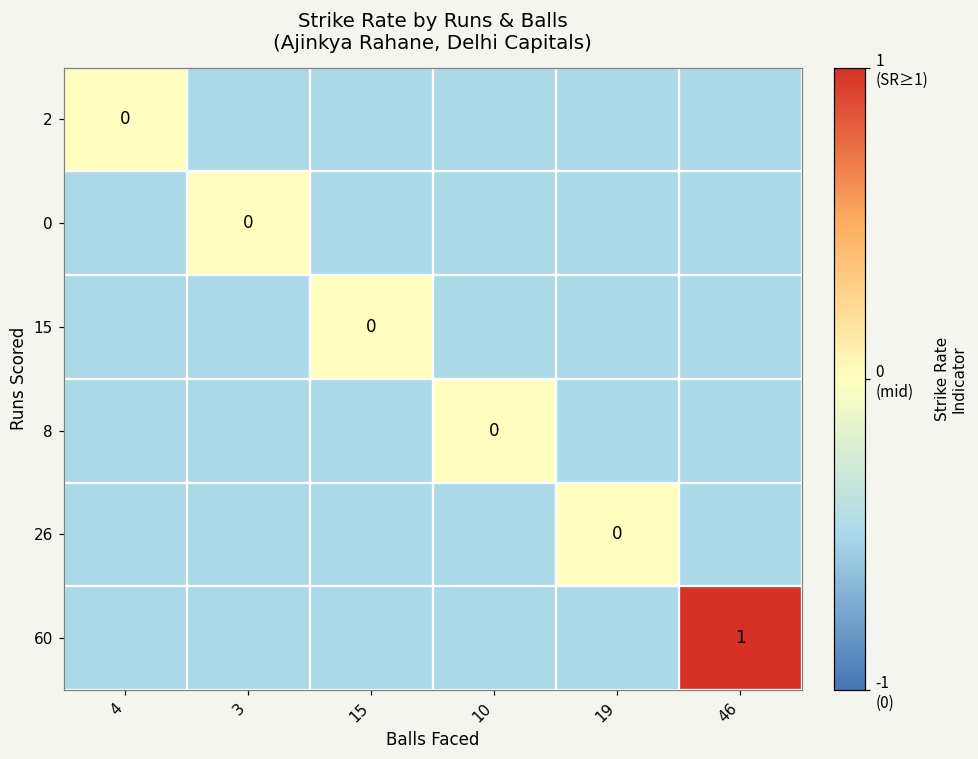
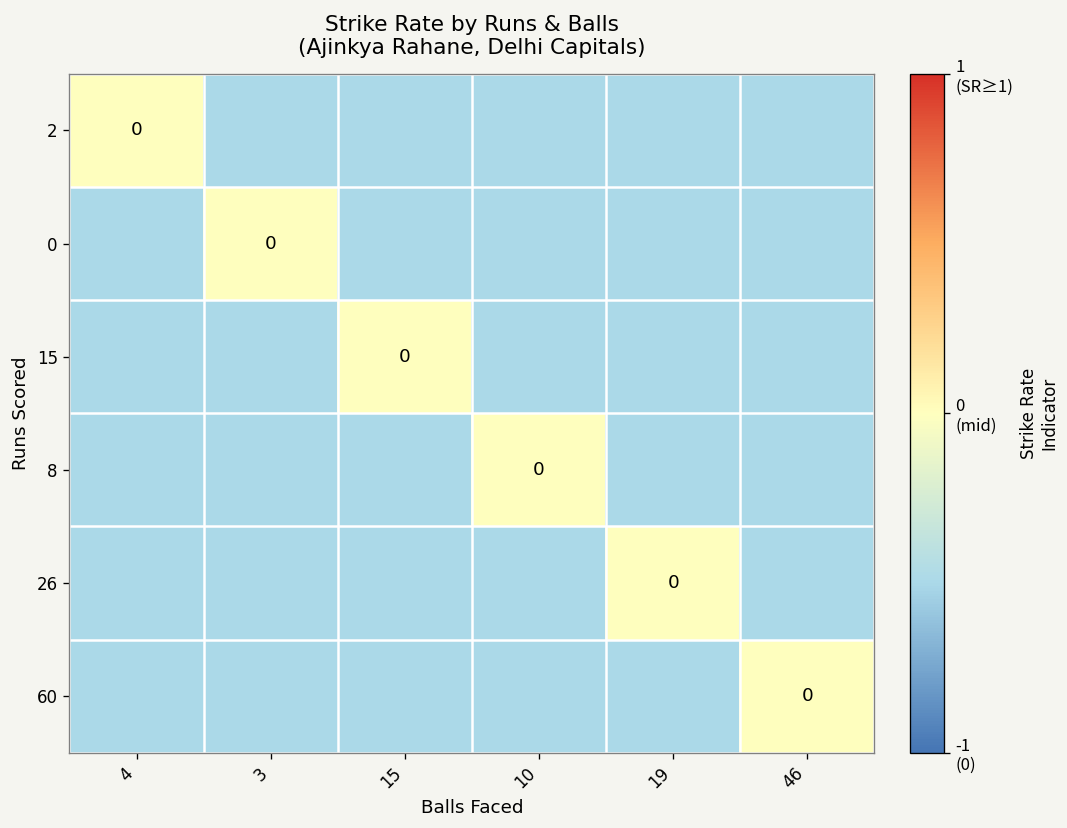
60, 46: 1 -> 0
